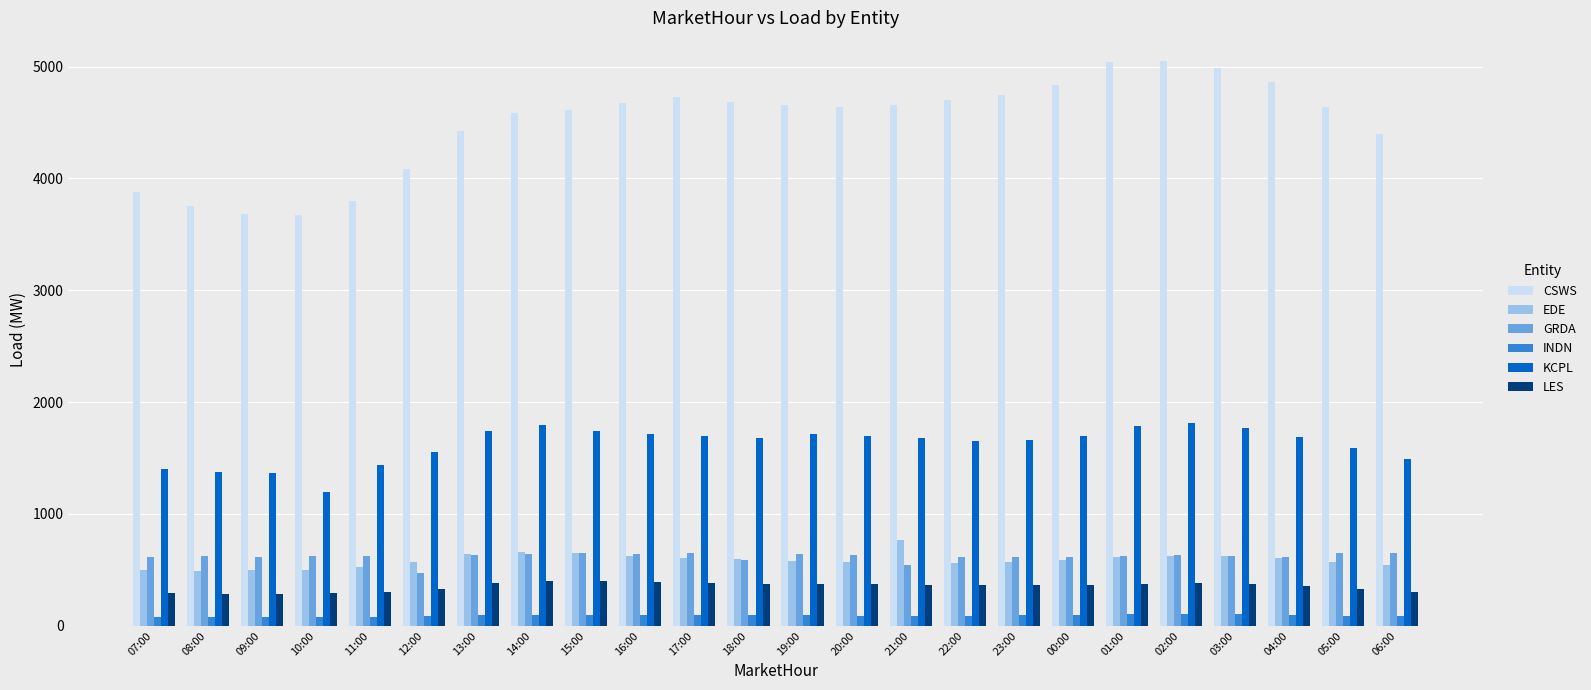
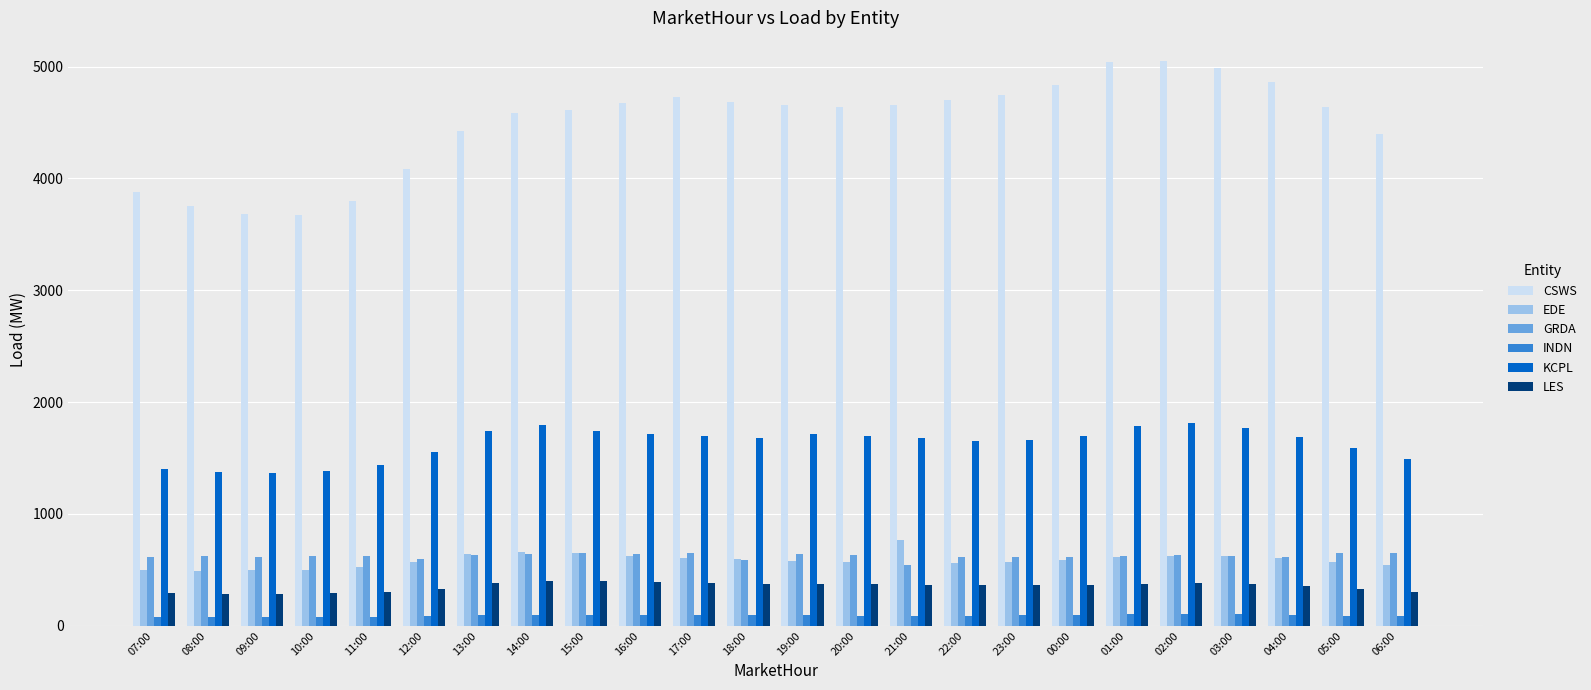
KCPL, 10:00: 1200 -> 1390
GRDA, 12:00: 470 -> 600
